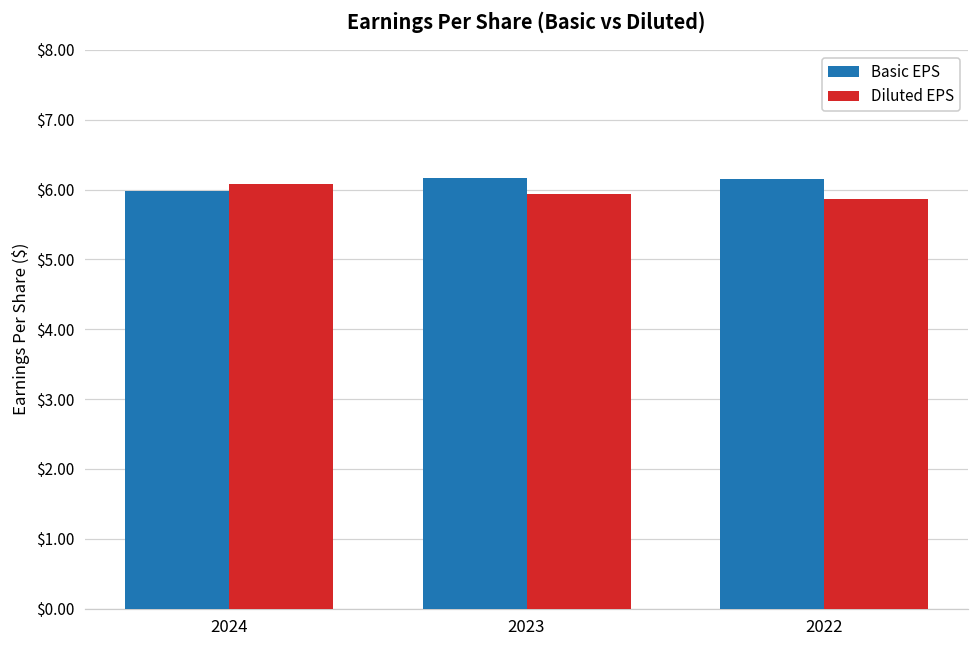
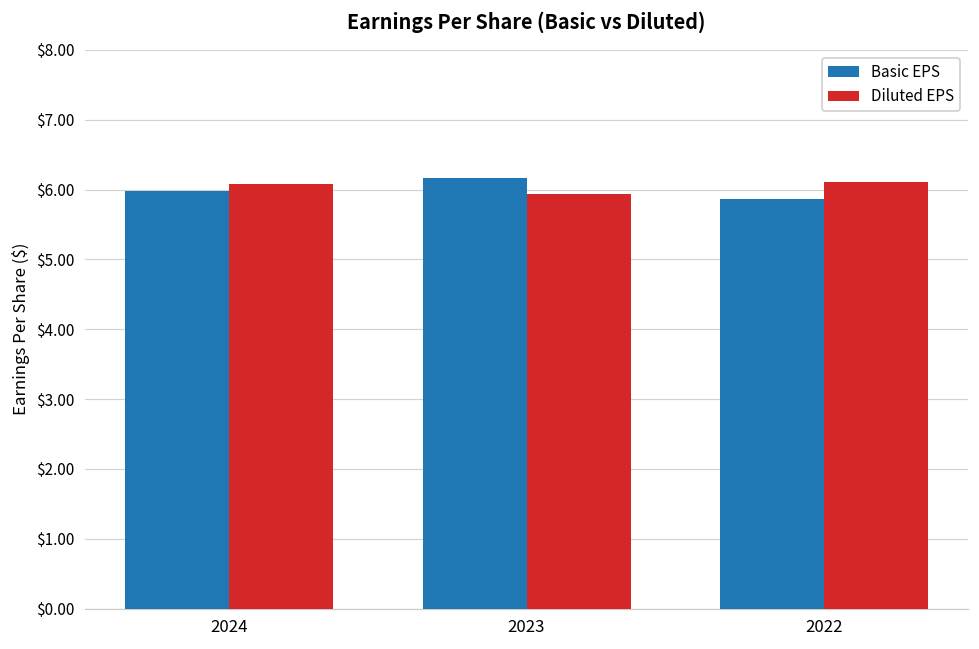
Basic EPS, 2022: $6.2 -> $5.9
Diluted EPS, 2022: $5.9 -> $6.1
